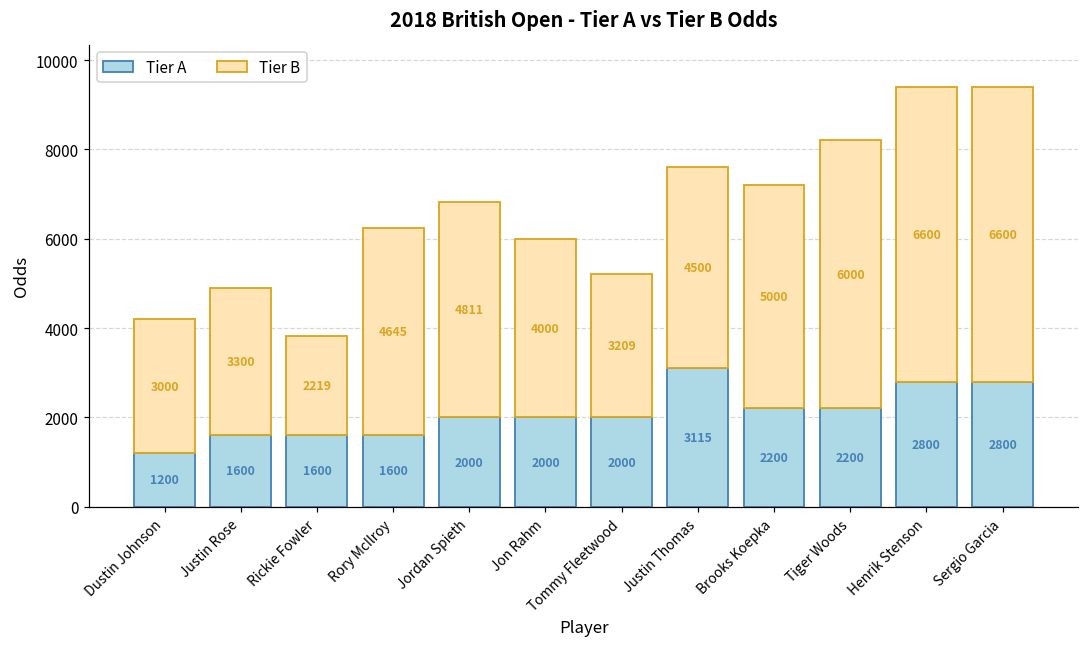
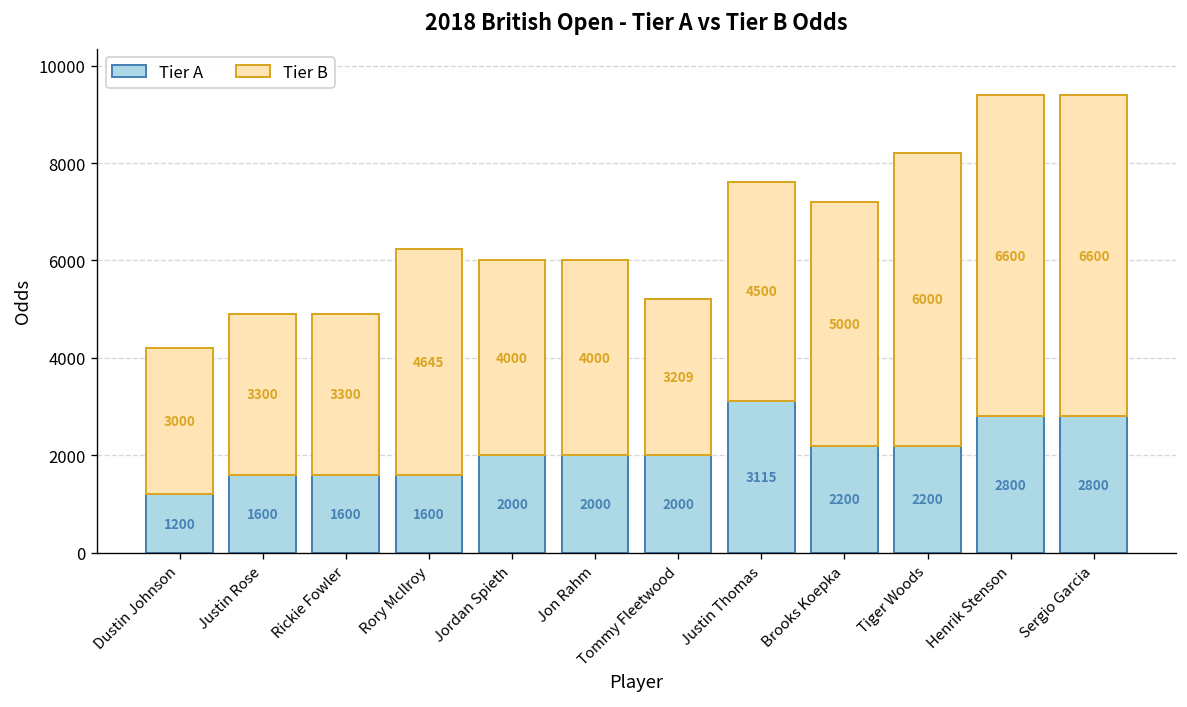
Tier B, Rickie Fowler: 2219 -> 3300
Tier B, Jordan Spieth: 4811 -> 4000
